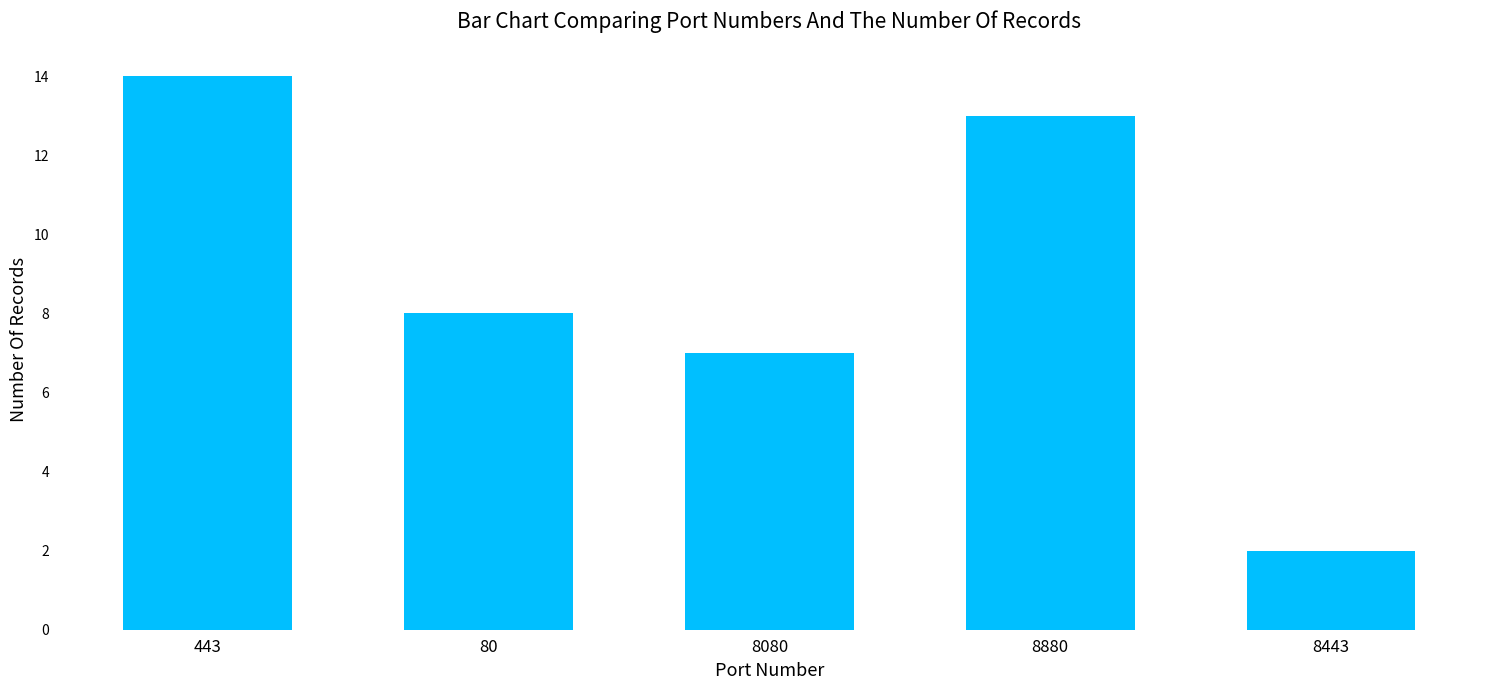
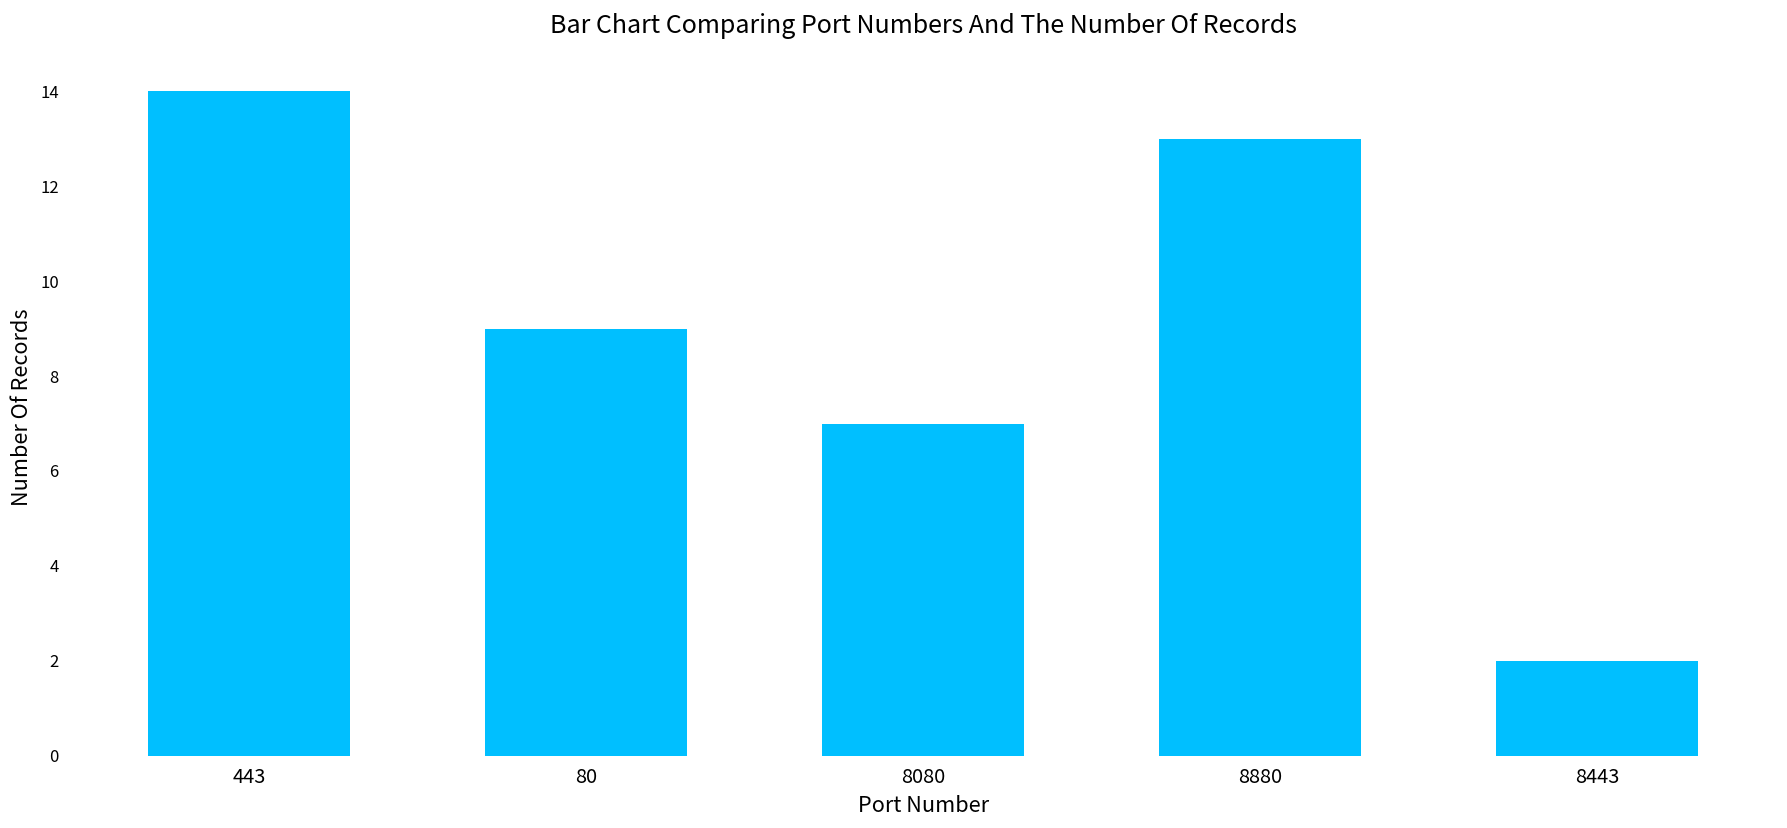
80: 8 -> 9
